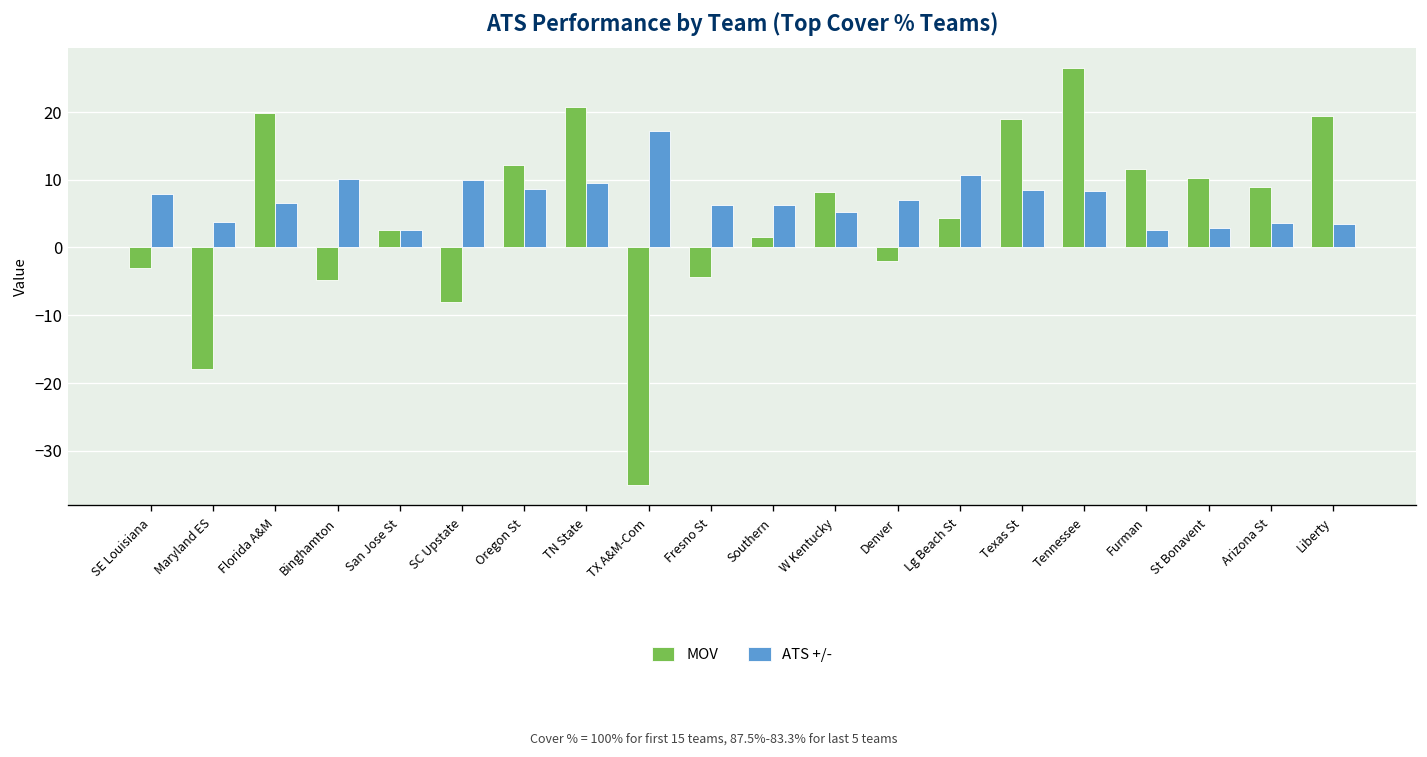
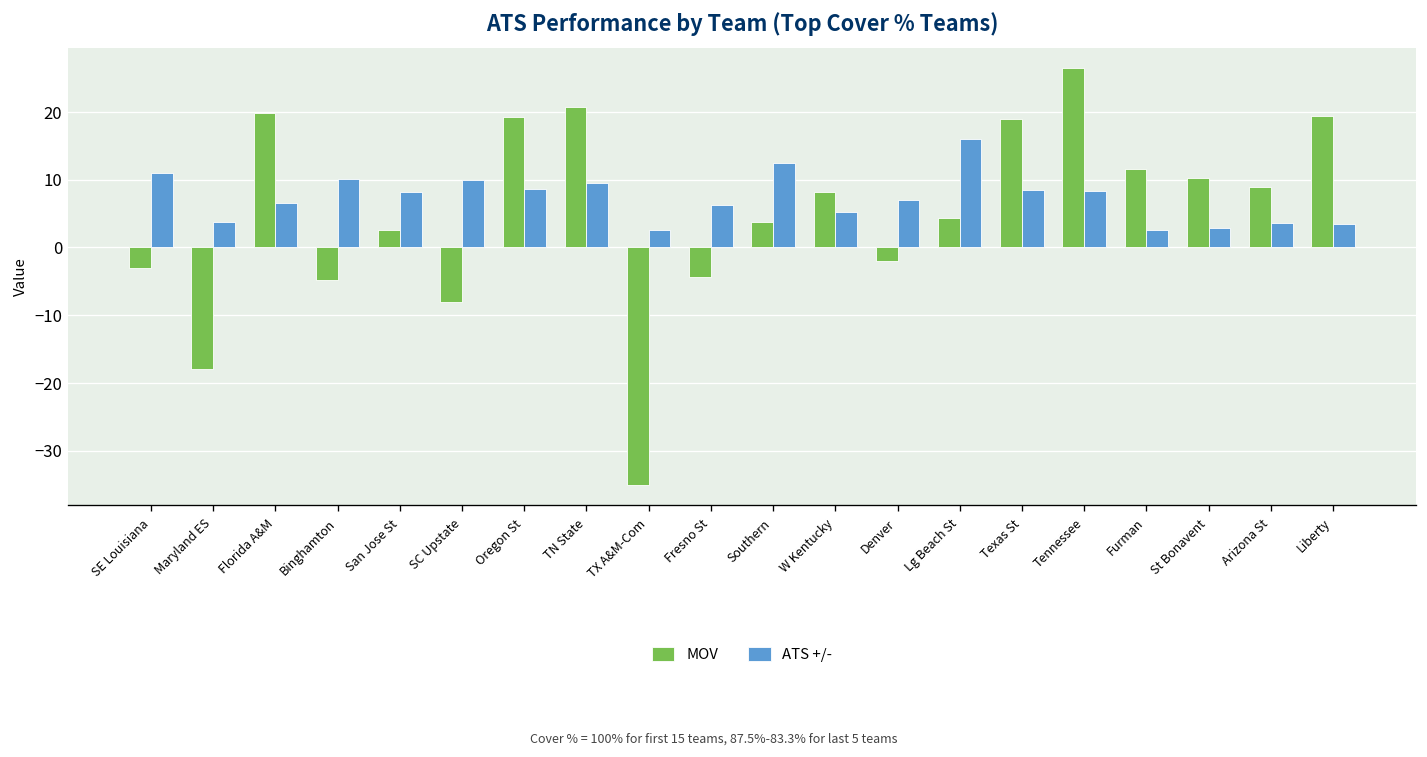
ATS +/-, SE Louisiana: 8 -> 11
ATS +/-, San Jose St: 3 -> 8
MOV, Oregon St: 12 -> 19
ATS +/-, TX A&M-Com: 17 -> 3
MOV, Southern: 2 -> 4
ATS +/-, Southern: 6 -> 13
ATS +/-, Lg Beach St: 11 -> 16
